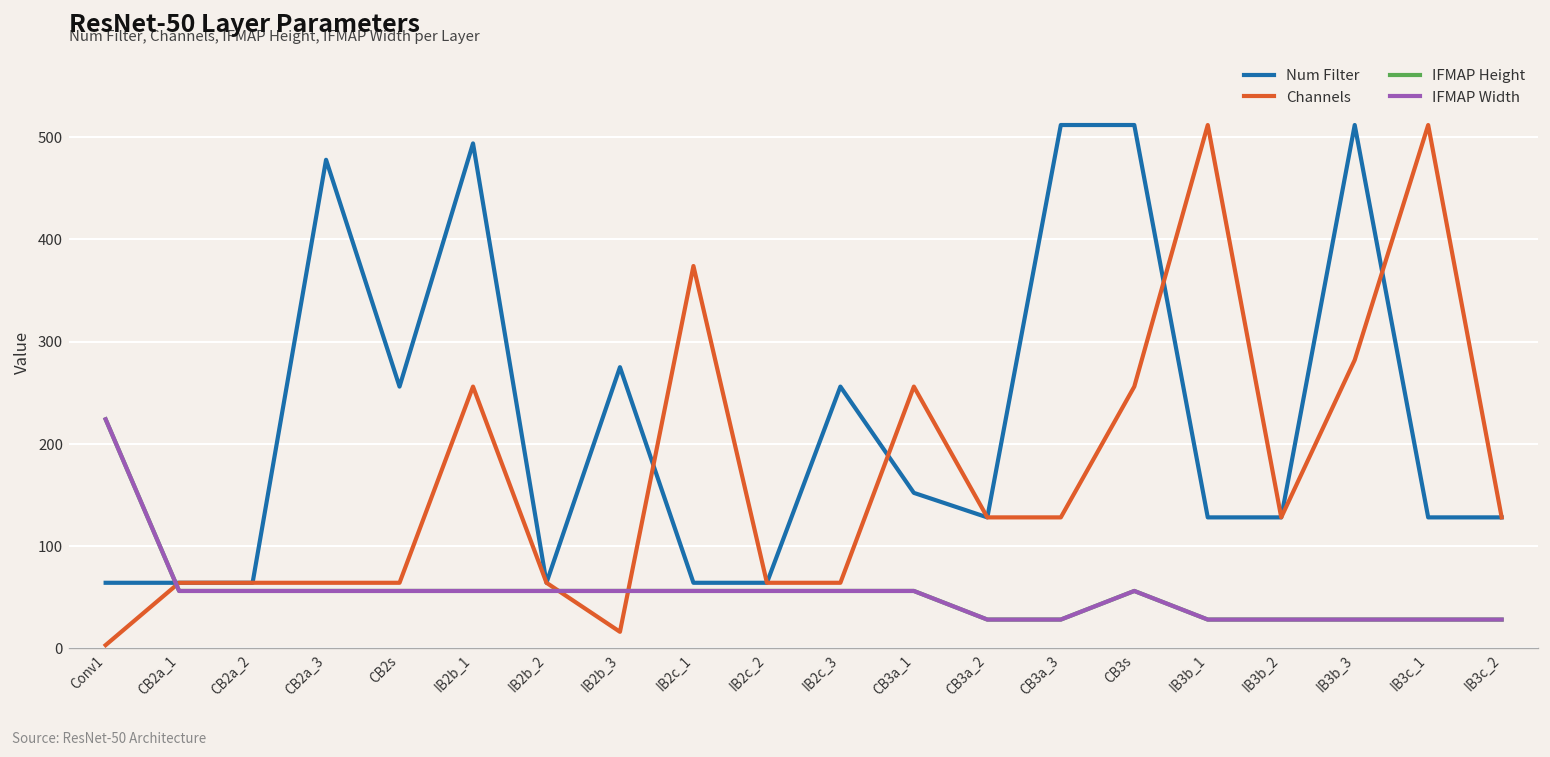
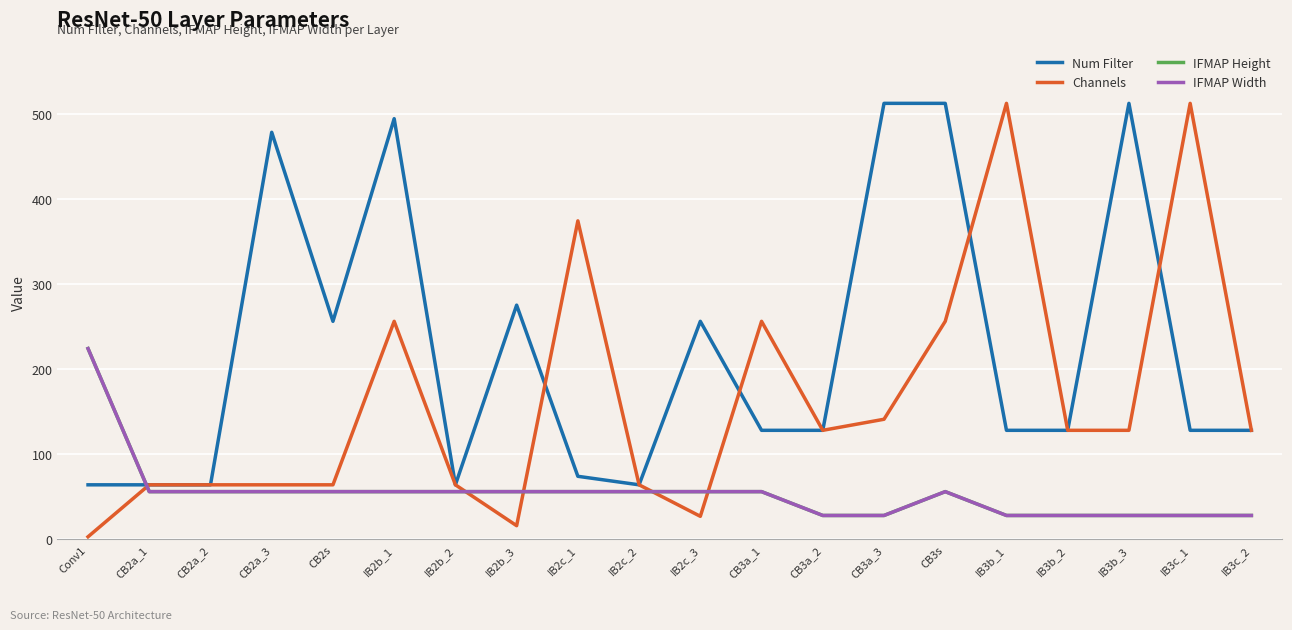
Num Filter, IB2c_1: 60 -> 70
Channels, IB2c_3: 60 -> 30
Num Filter, CB3a_1: 150 -> 130
Channels, CB3a_3: 130 -> 140
Channels, IB3b_3: 280 -> 130
